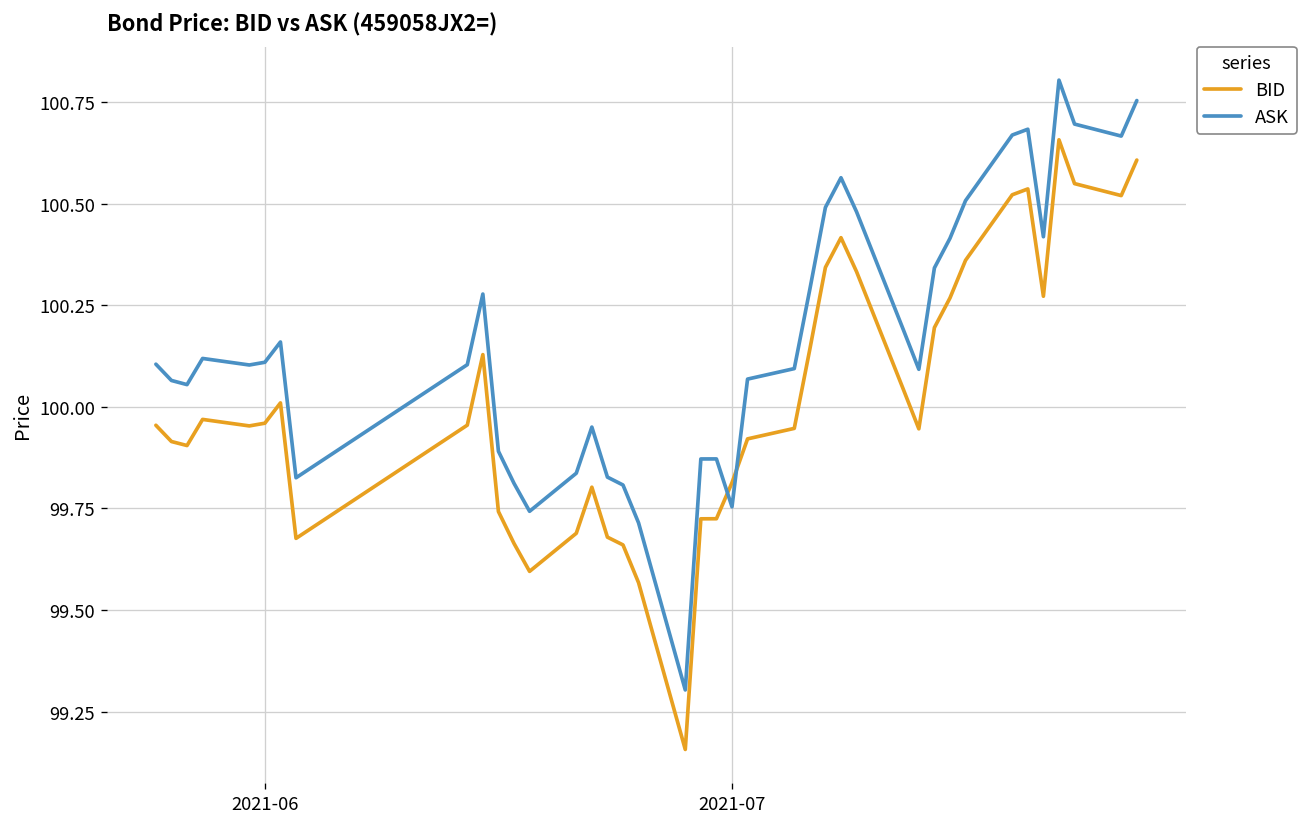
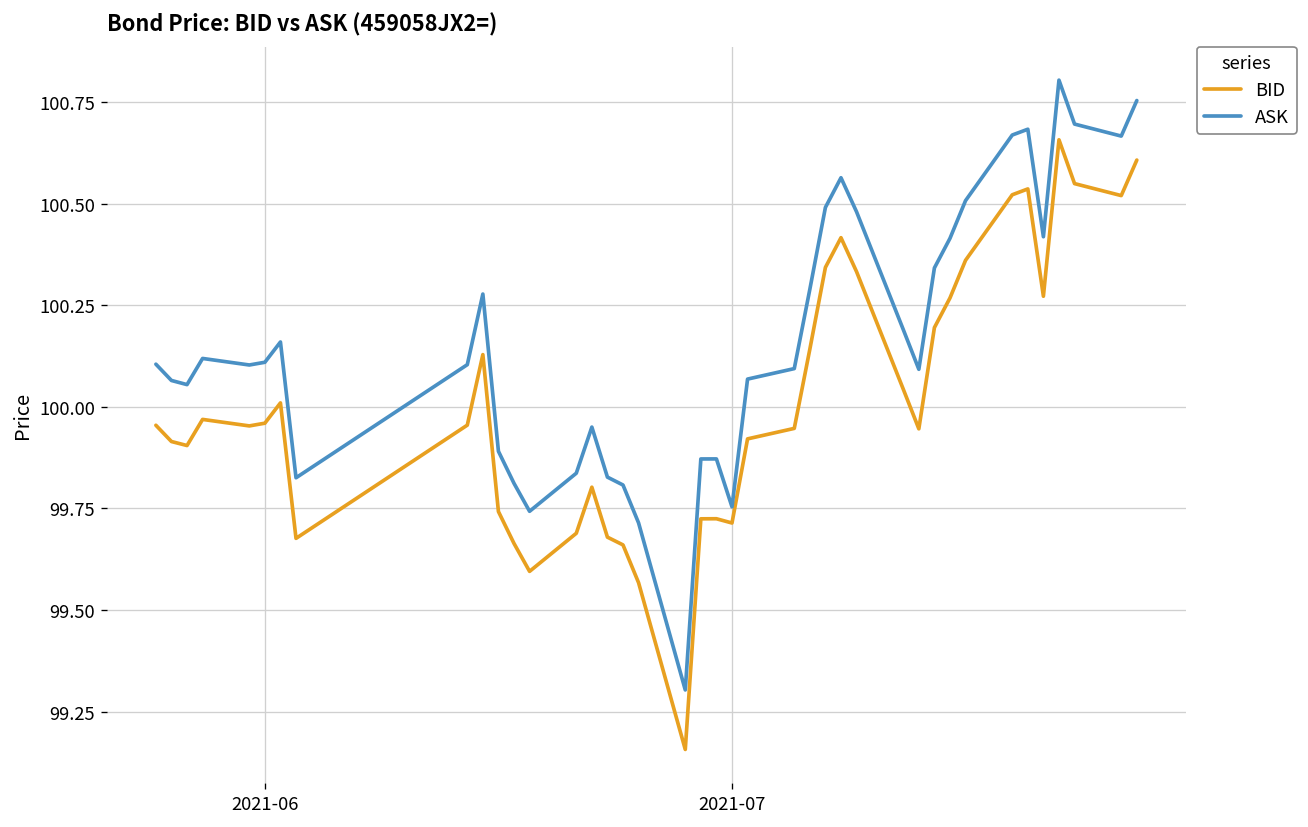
BID, 2021-07: 99.81 -> 99.71
